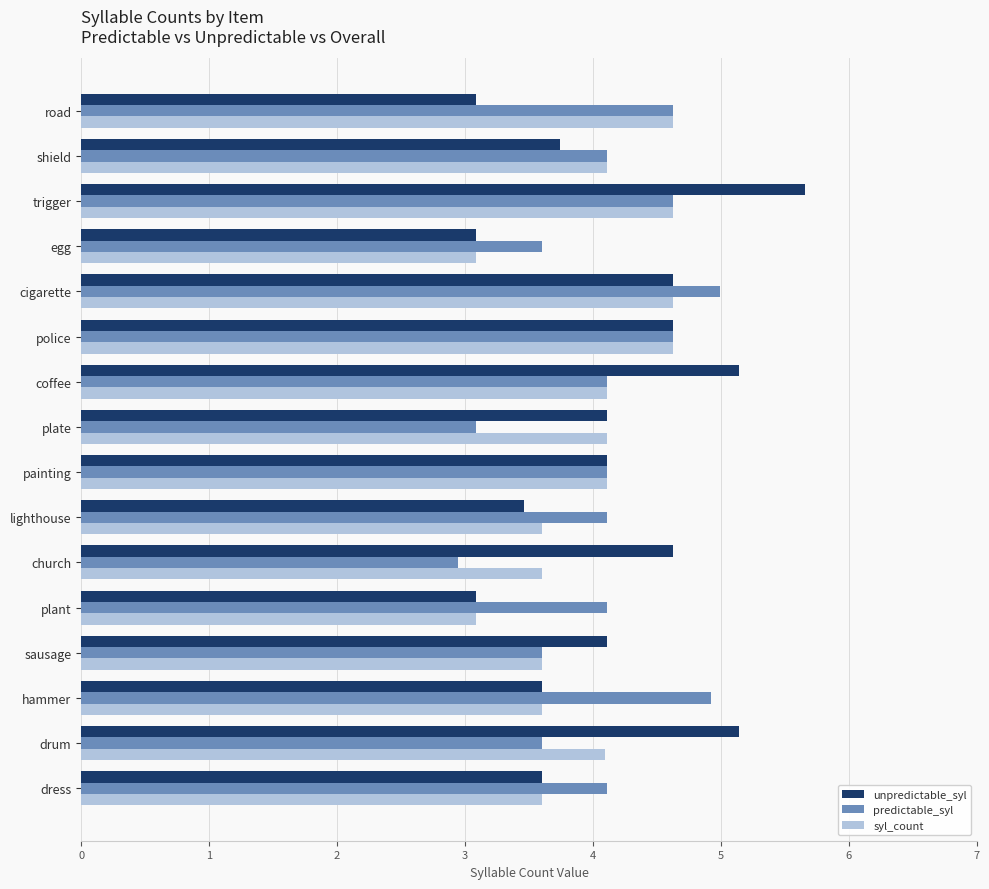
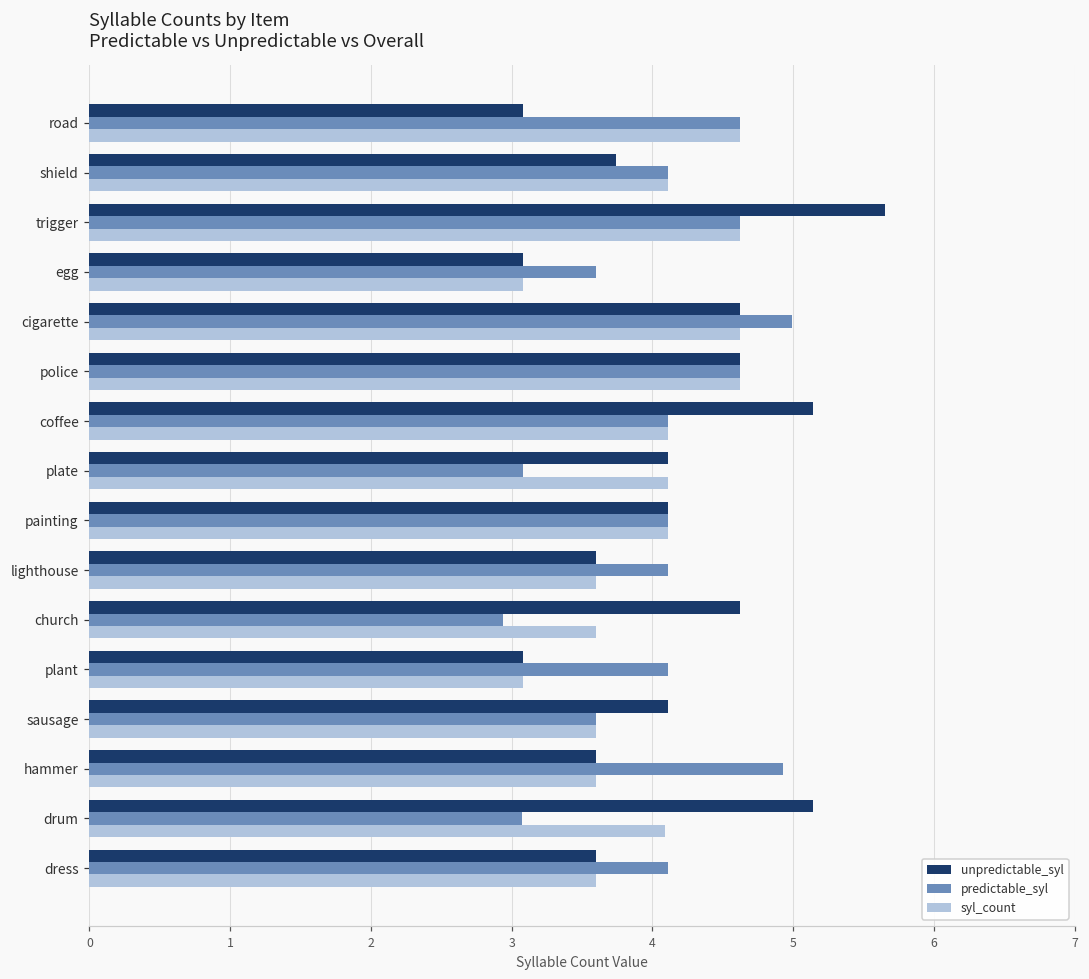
unpredictable_syl, lighthouse: 3.46 -> 3.60
predictable_syl, drum: 3.60 -> 3.08
